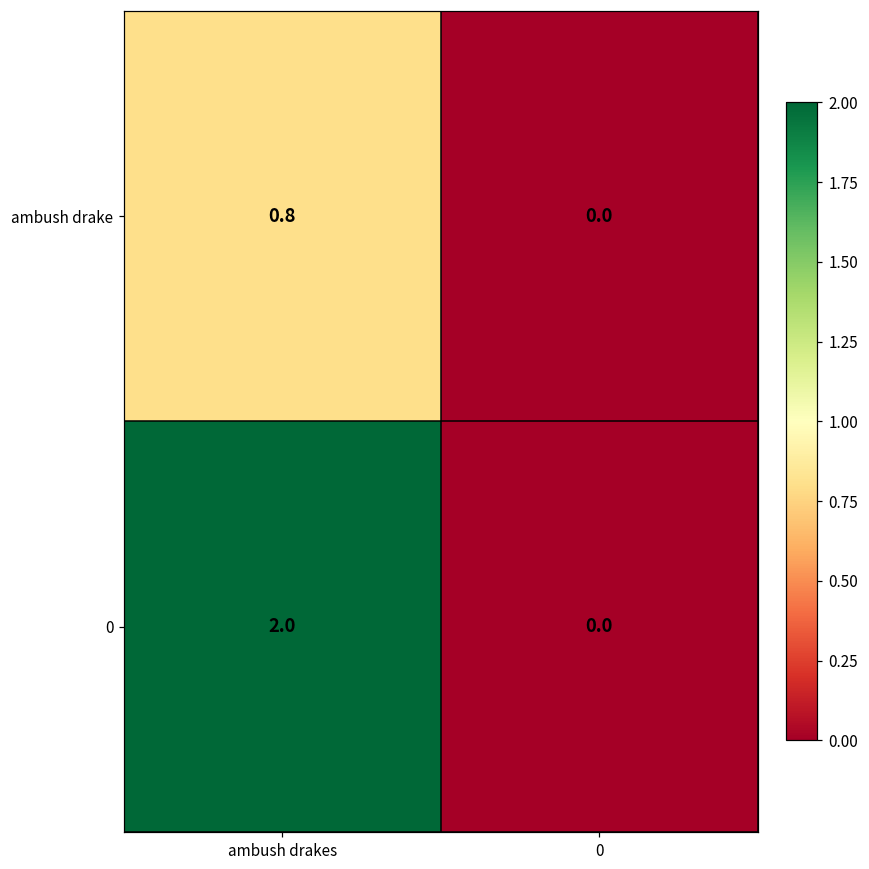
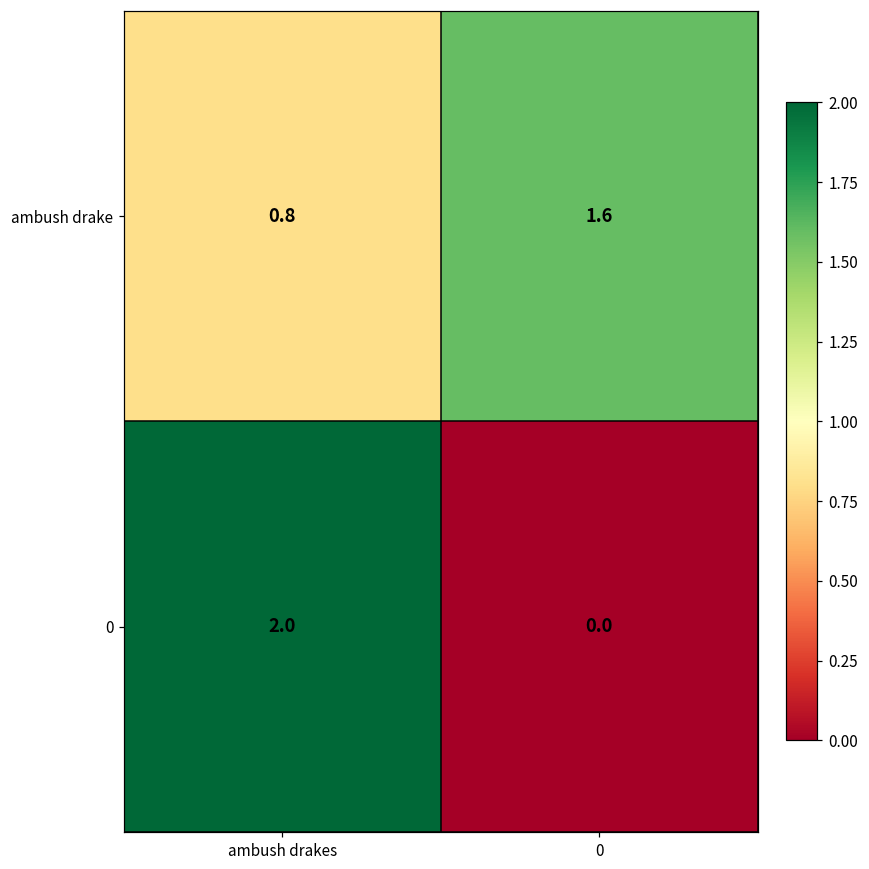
ambush drake, 0: 0.0 -> 1.6
